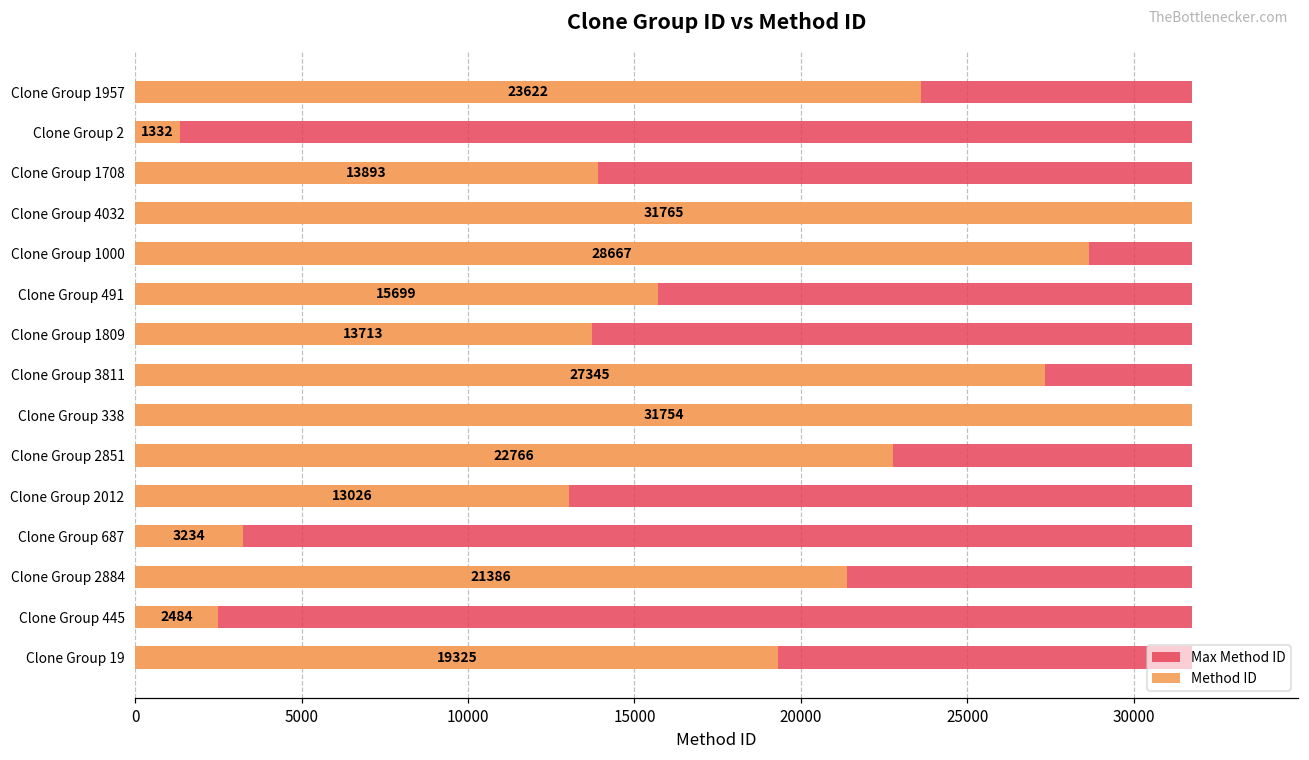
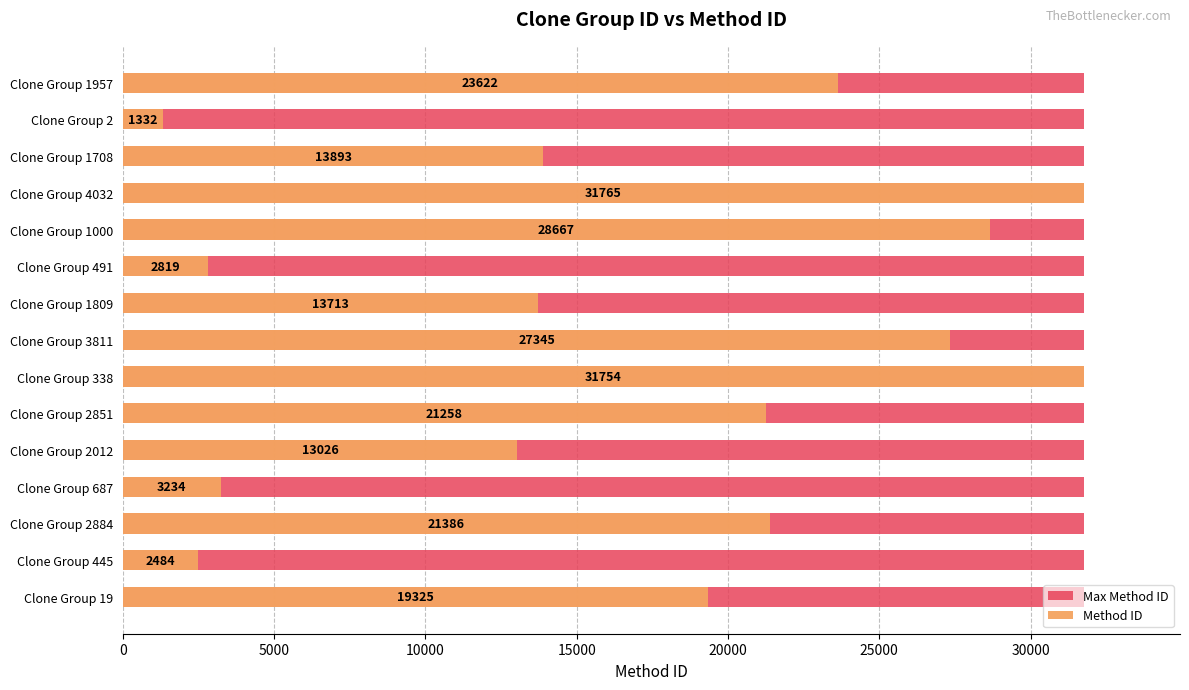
Method ID, Clone Group 491: 15699 -> 2819
Method ID, Clone Group 2851: 22766 -> 21258
